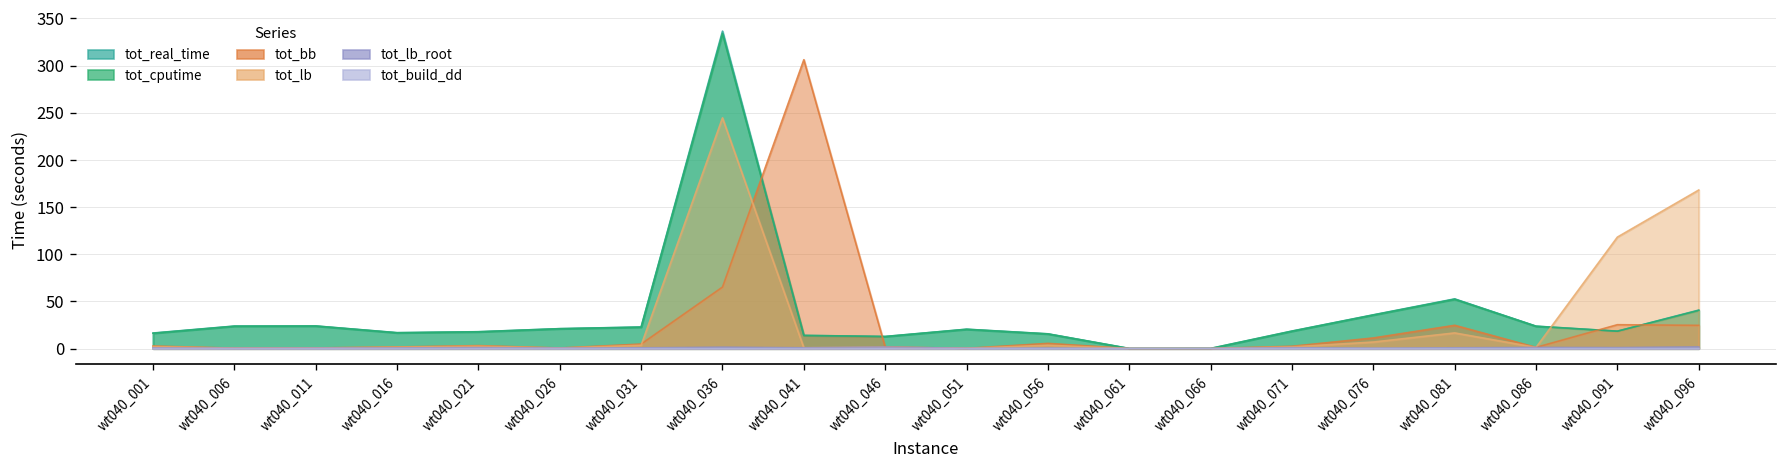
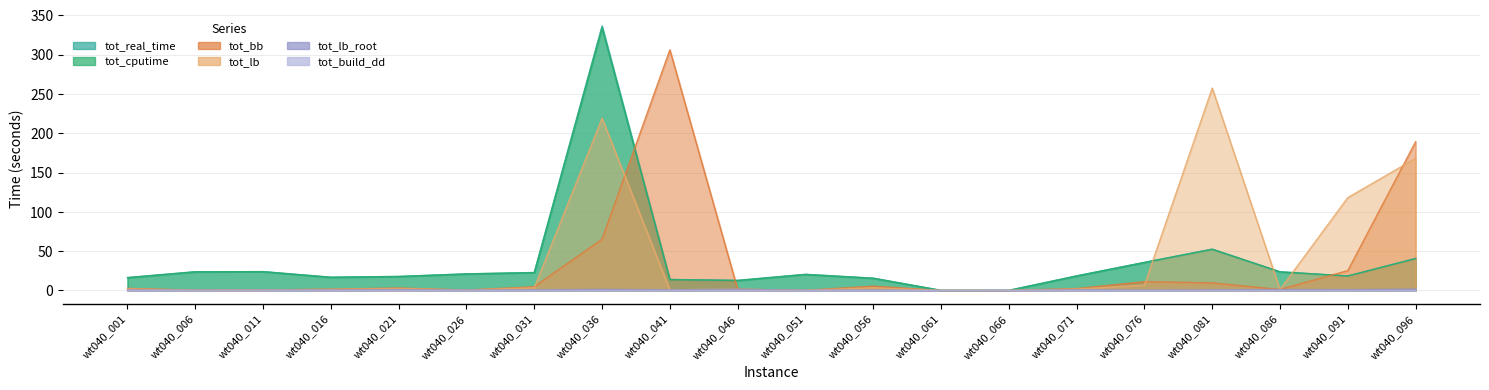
tot_lb, wt040_036: 240 -> 220
tot_bb, wt040_081: 20 -> 10
tot_lb, wt040_081: 20 -> 260
tot_bb, wt040_096: 20 -> 190
